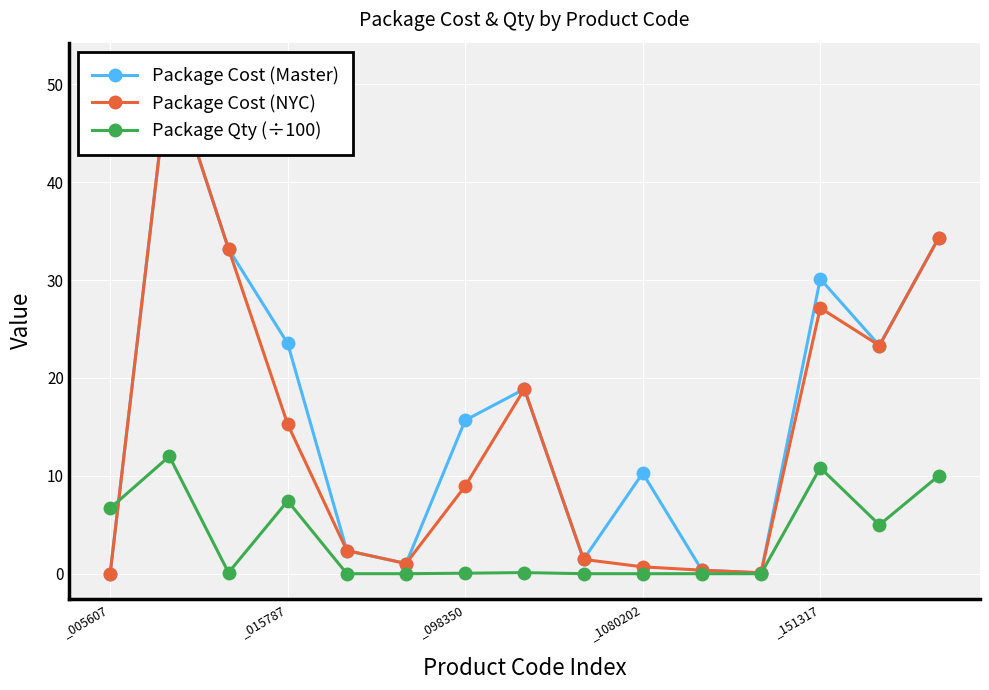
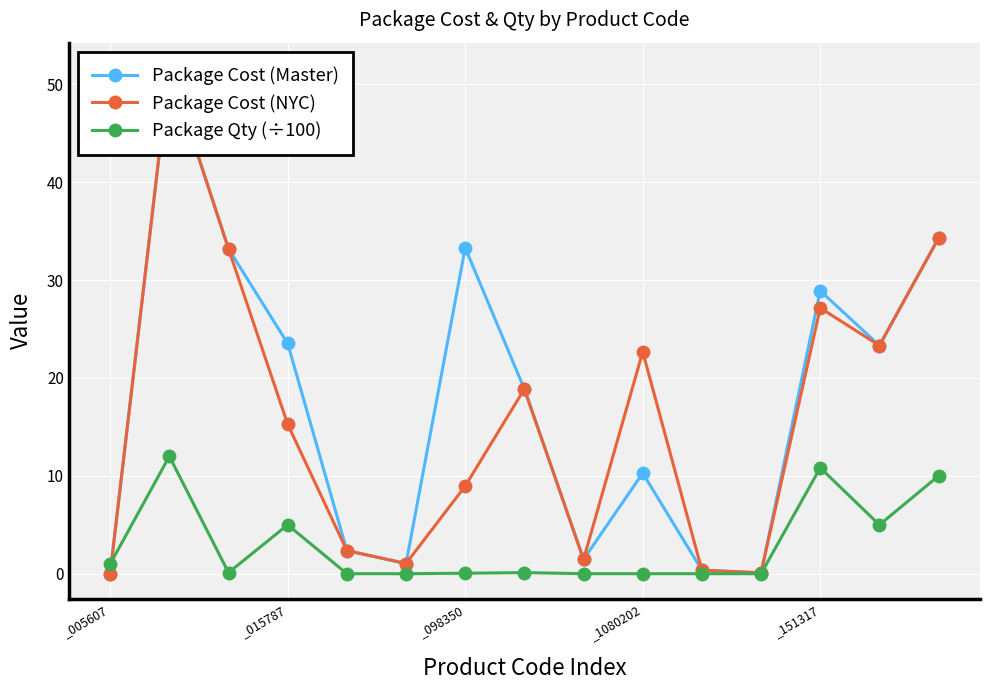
Package Qty (÷100), _005607: 7 -> 1
Package Qty (÷100), _015787: 7 -> 5
Package Cost (Master), _098350: 16 -> 33
Package Cost (NYC), _1080202: 1 -> 23
Package Cost (Master), _151317: 30 -> 29
